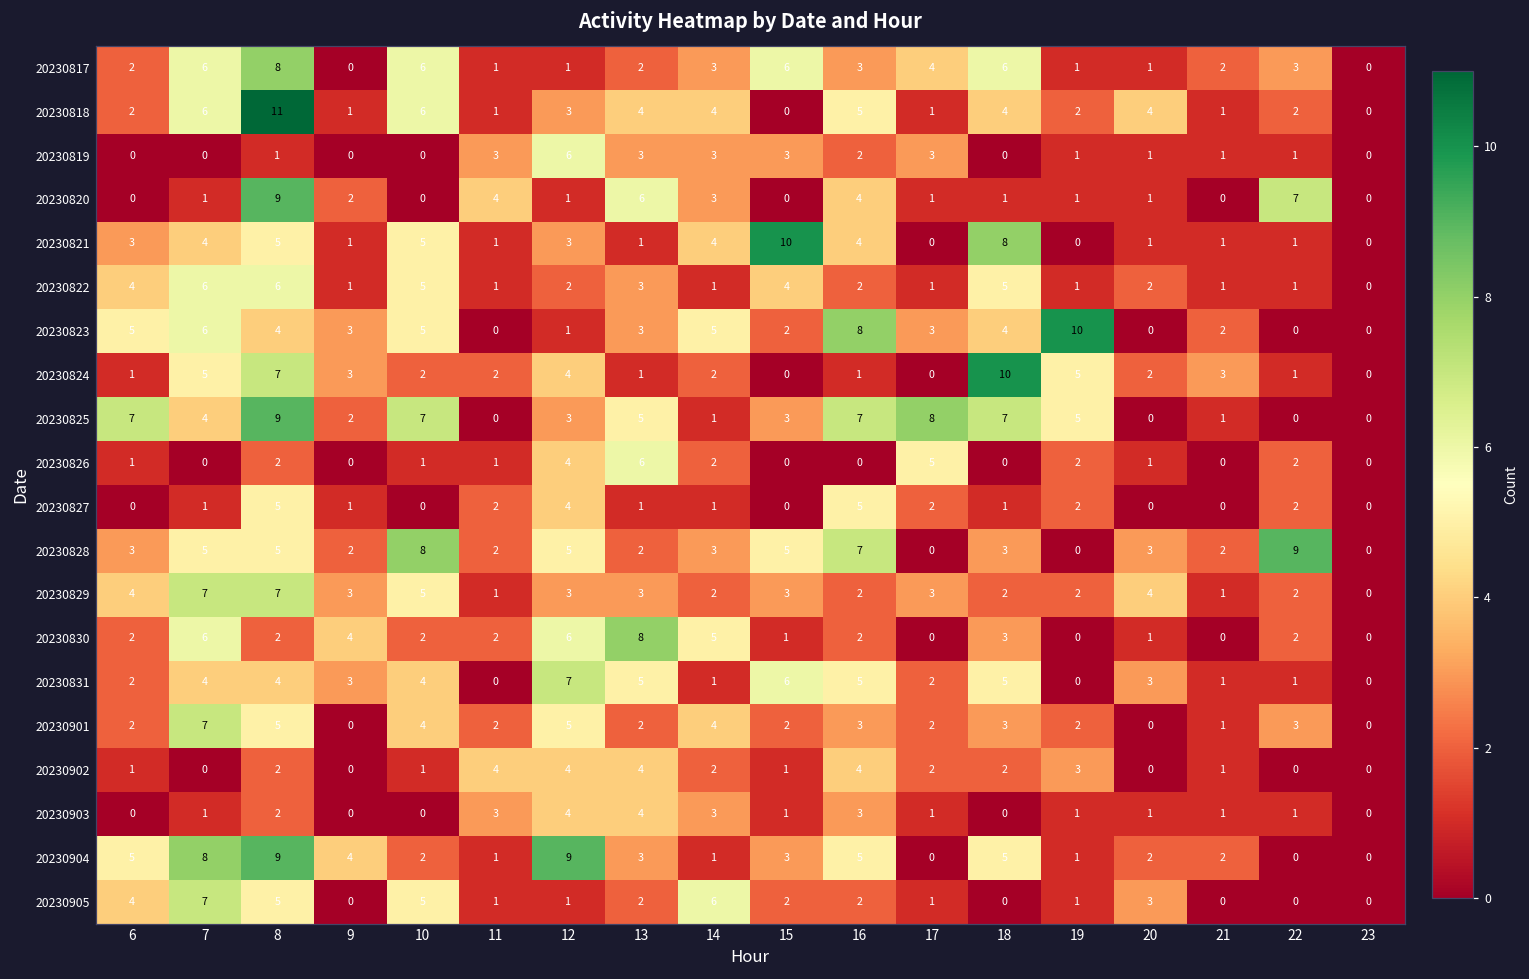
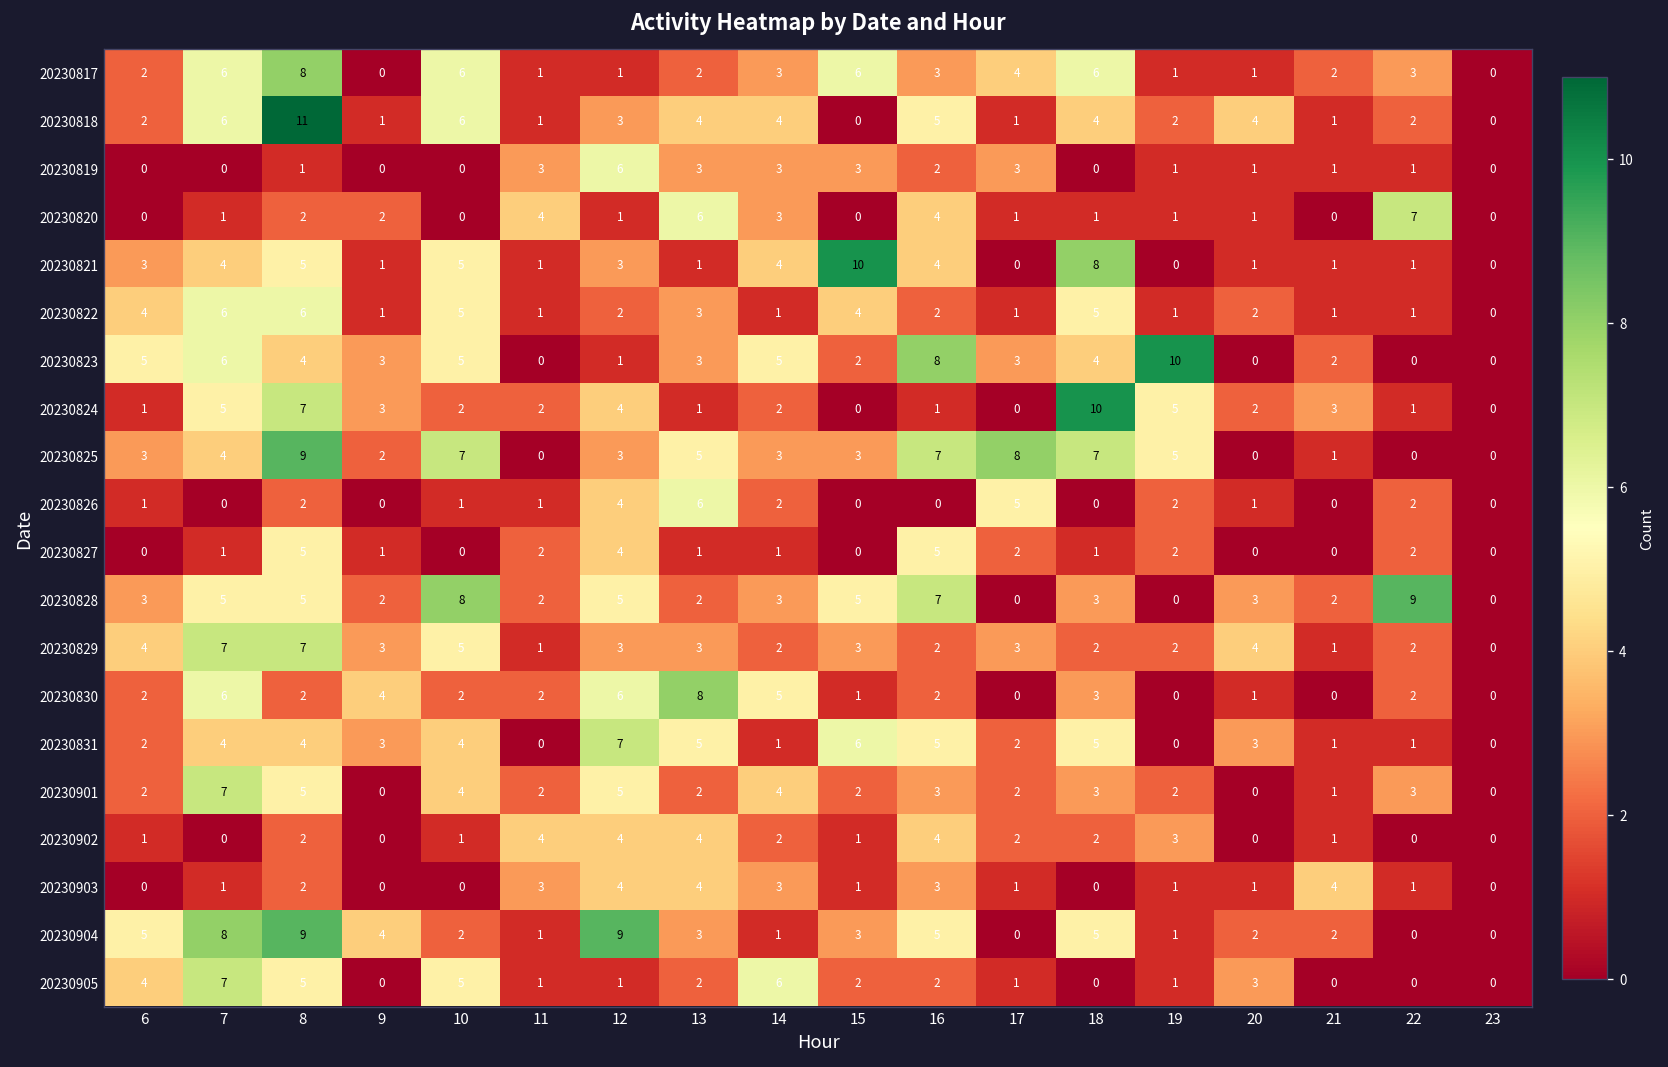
20230820, 8: 9 -> 2
20230825, 6: 7 -> 3
20230825, 14: 1 -> 3
20230903, 21: 1 -> 4
